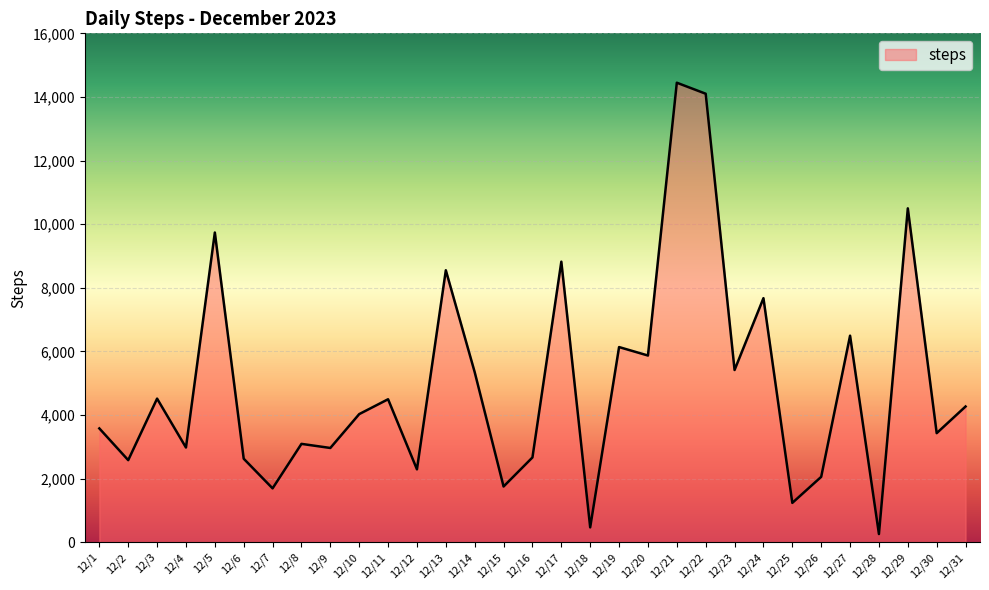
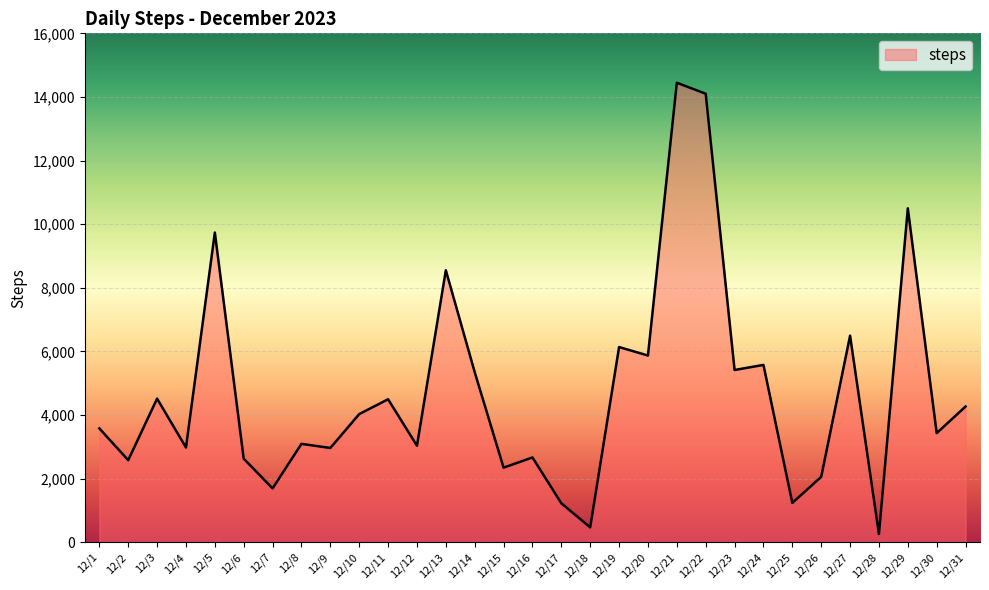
12/12: 2,300 -> 3,000
12/15: 1,800 -> 2,300
12/17: 8,800 -> 1,200
12/24: 7,700 -> 5,600
